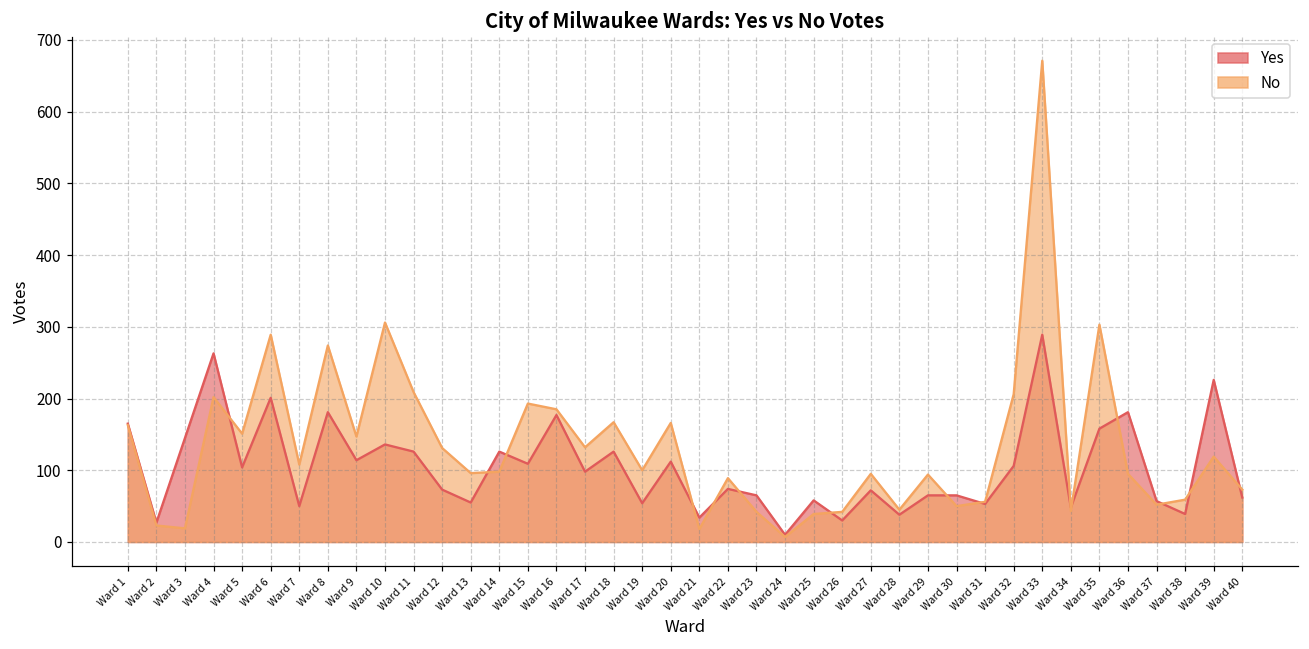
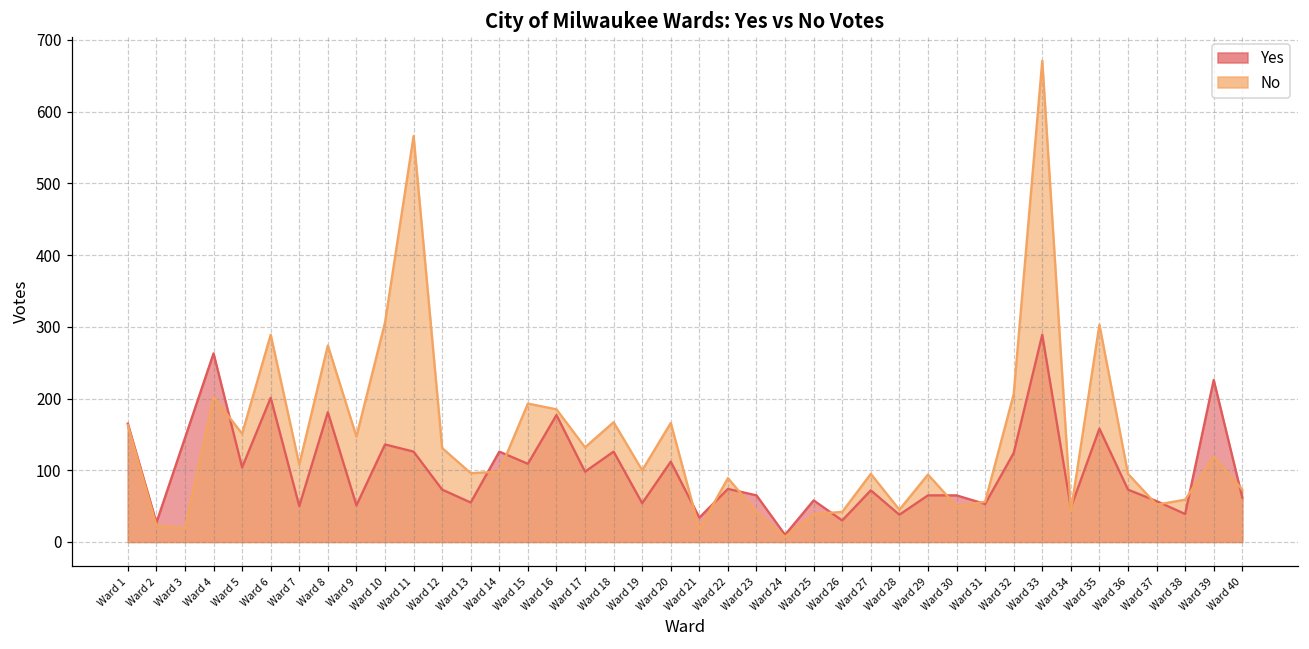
Yes, Ward 9: 110 -> 50
No, Ward 11: 210 -> 570
Yes, Ward 32: 110 -> 120
Yes, Ward 36: 180 -> 70
